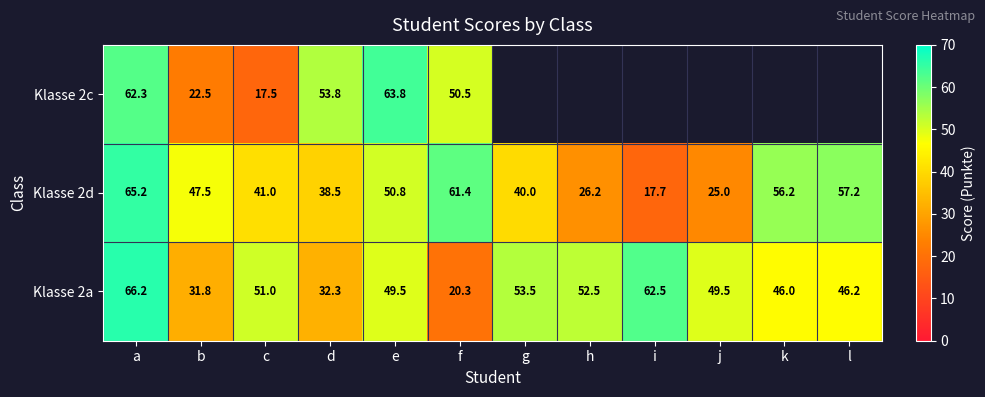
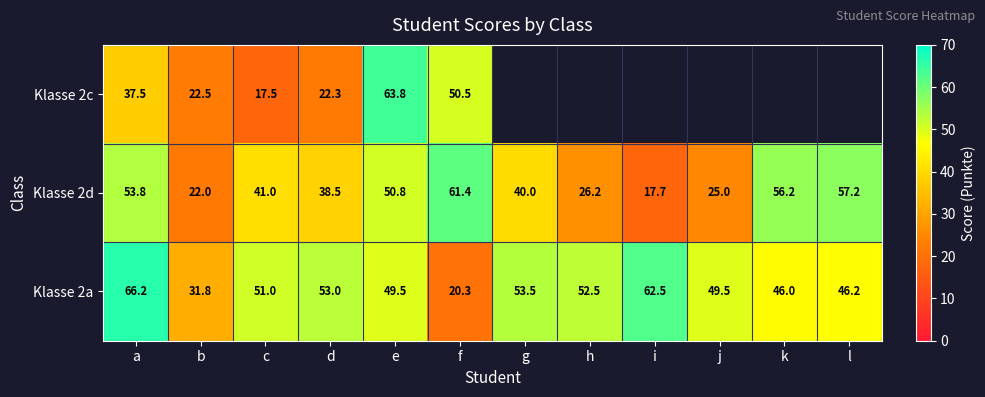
Klasse 2c, a: 62.3 -> 37.5
Klasse 2c, d: 53.8 -> 22.3
Klasse 2d, a: 65.2 -> 53.8
Klasse 2d, b: 47.5 -> 22.0
Klasse 2a, d: 32.3 -> 53.0
